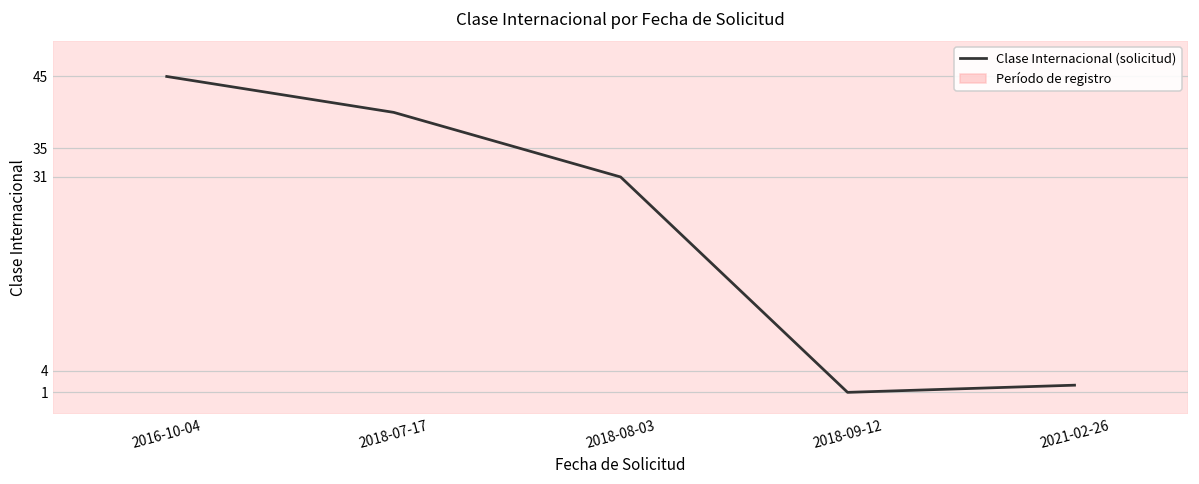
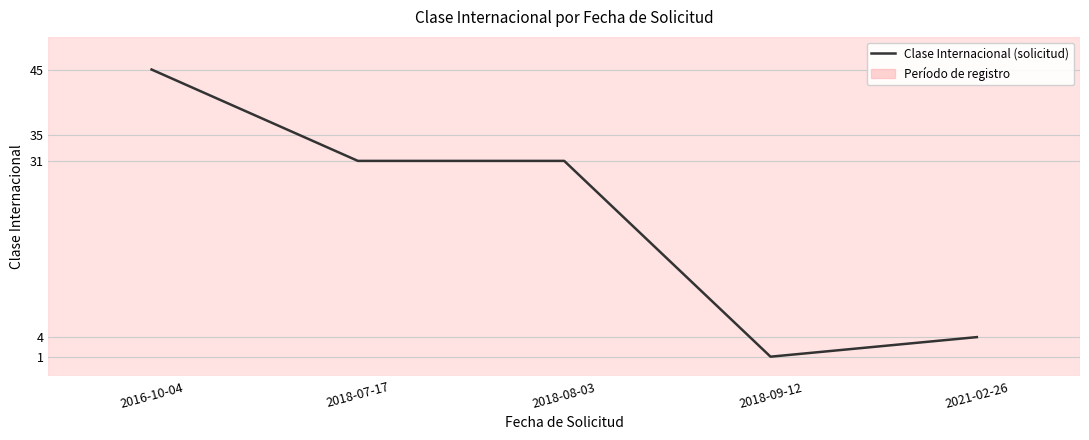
2018-07-17: 40 -> 31
2021-02-26: 2 -> 4
